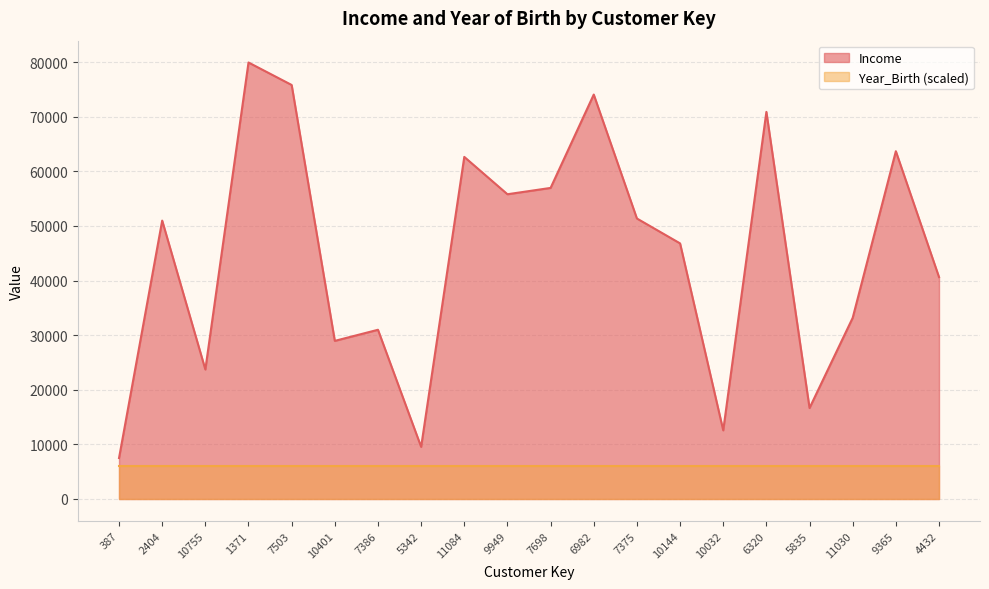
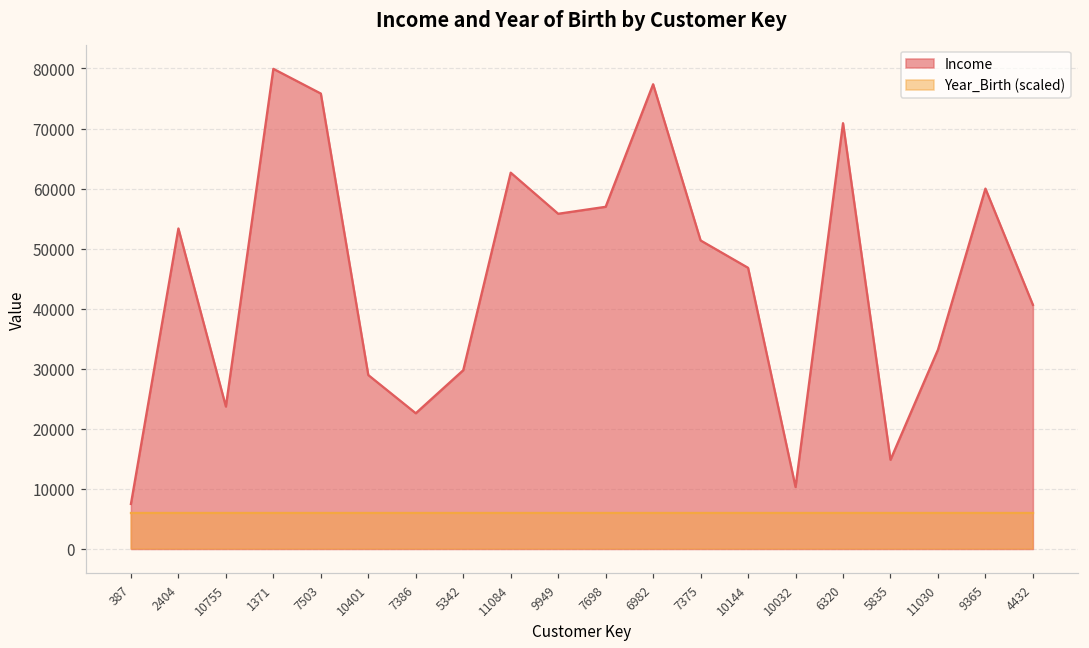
Income, 2404: 51000 -> 53000
Income, 7386: 31000 -> 23000
Income, 5342: 10000 -> 30000
Income, 6982: 74000 -> 77000
Income, 10032: 13000 -> 10000
Income, 5835: 17000 -> 15000
Income, 9365: 64000 -> 60000
